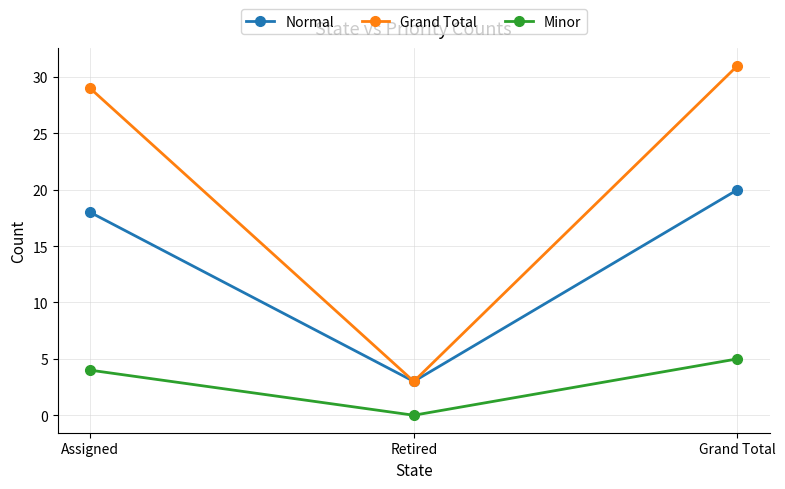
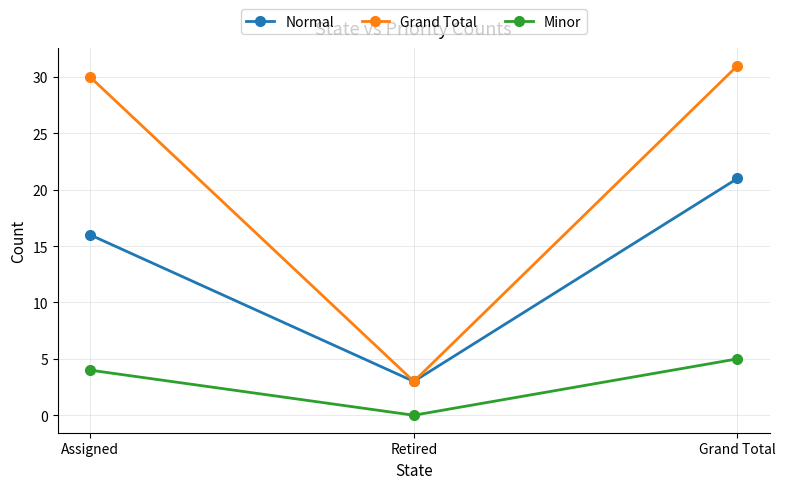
Normal, Assigned: 18 -> 16
Grand Total, Assigned: 29 -> 30
Normal, Grand Total: 20 -> 21
